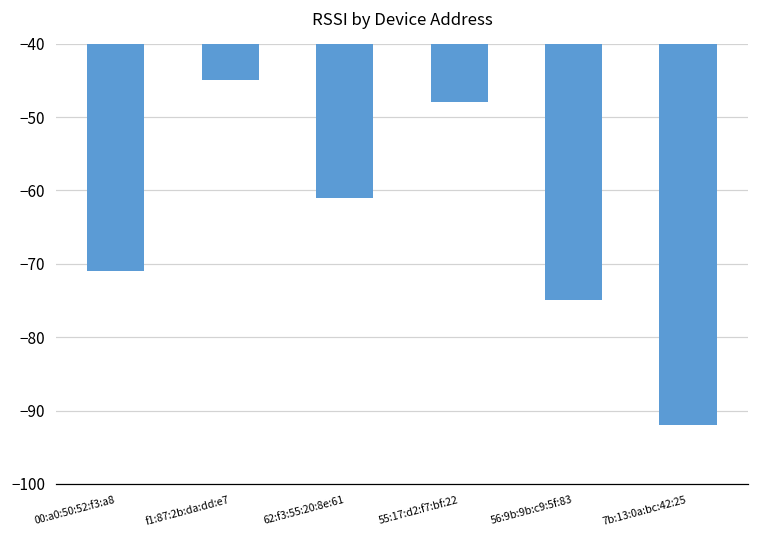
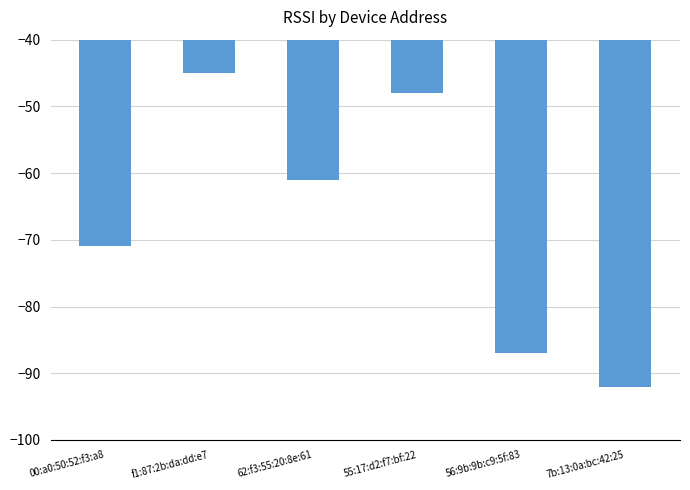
56:9b:9b:c9:5f:83: -75 -> -87
